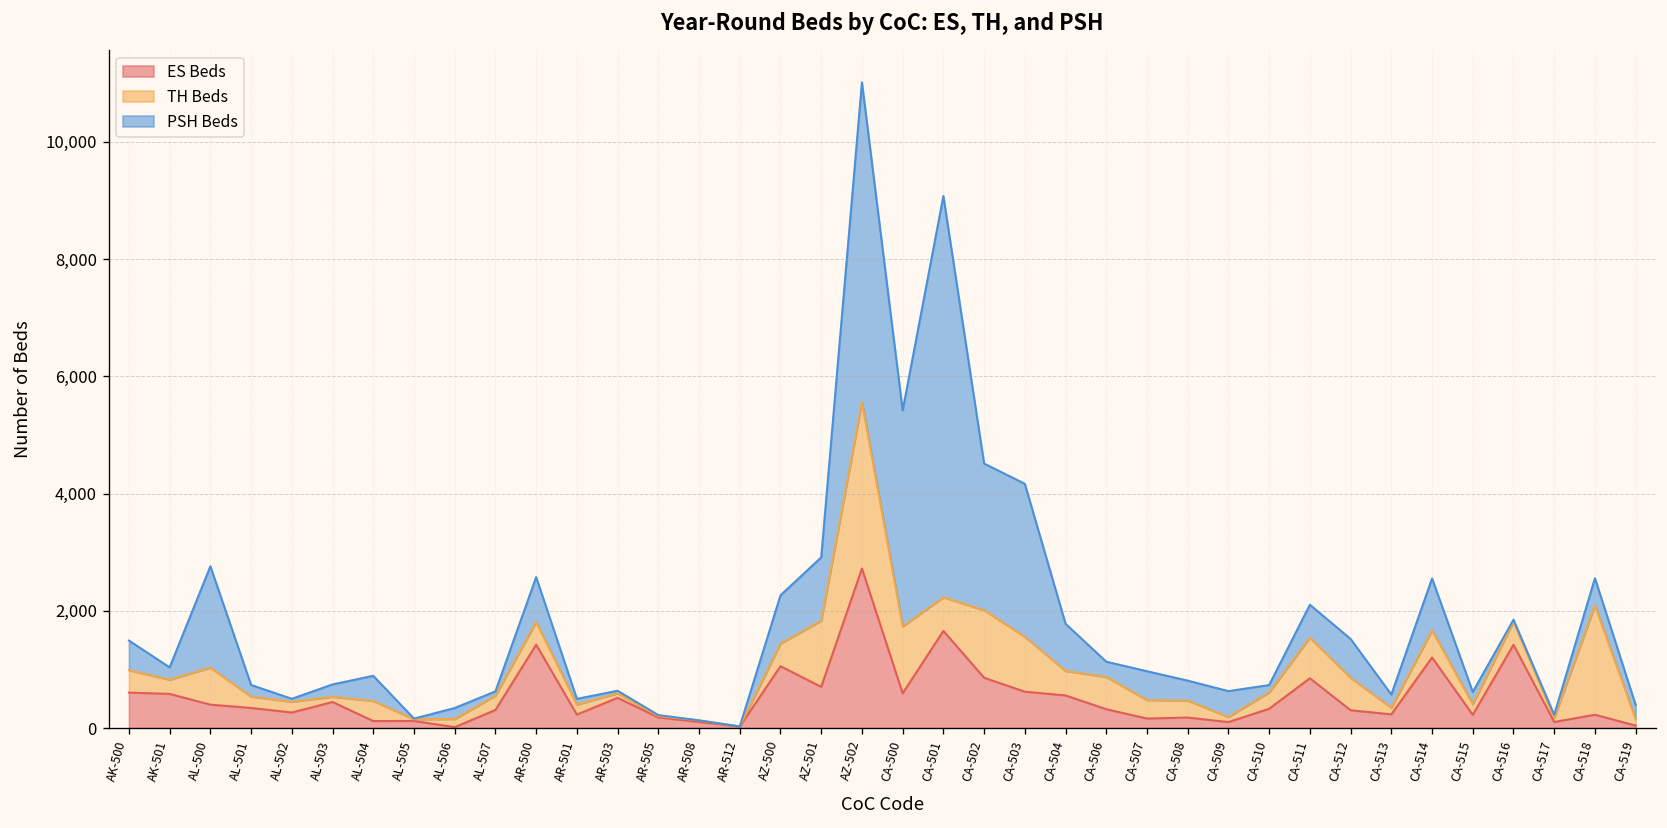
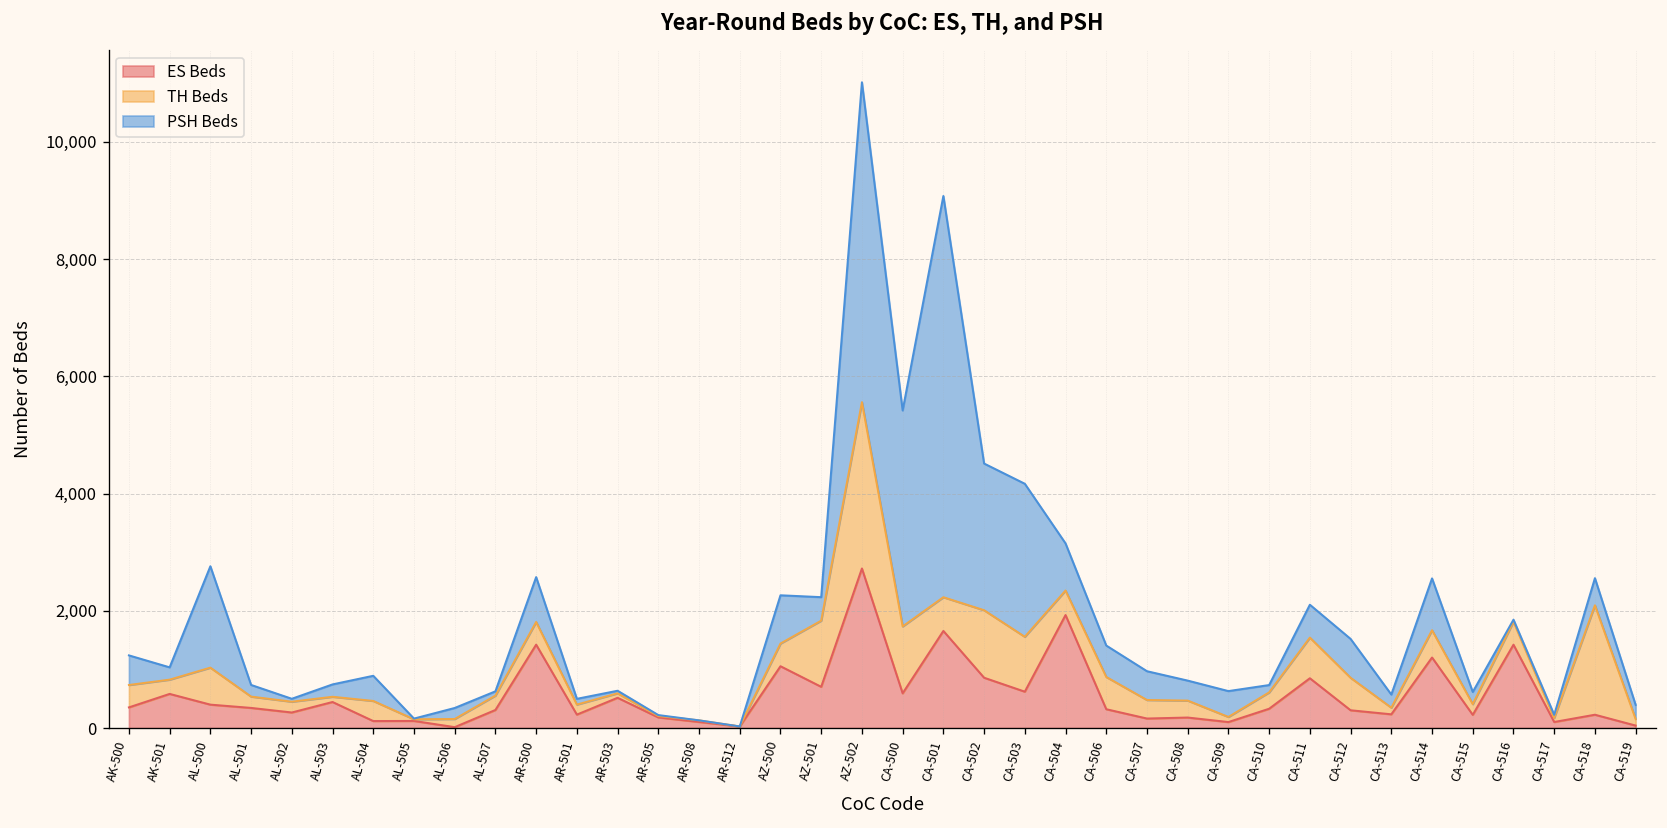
ES Beds, AK-500: 600 -> 400
PSH Beds, AZ-501: 1,100 -> 400
ES Beds, CA-504: 600 -> 1,900
PSH Beds, CA-506: 300 -> 500
